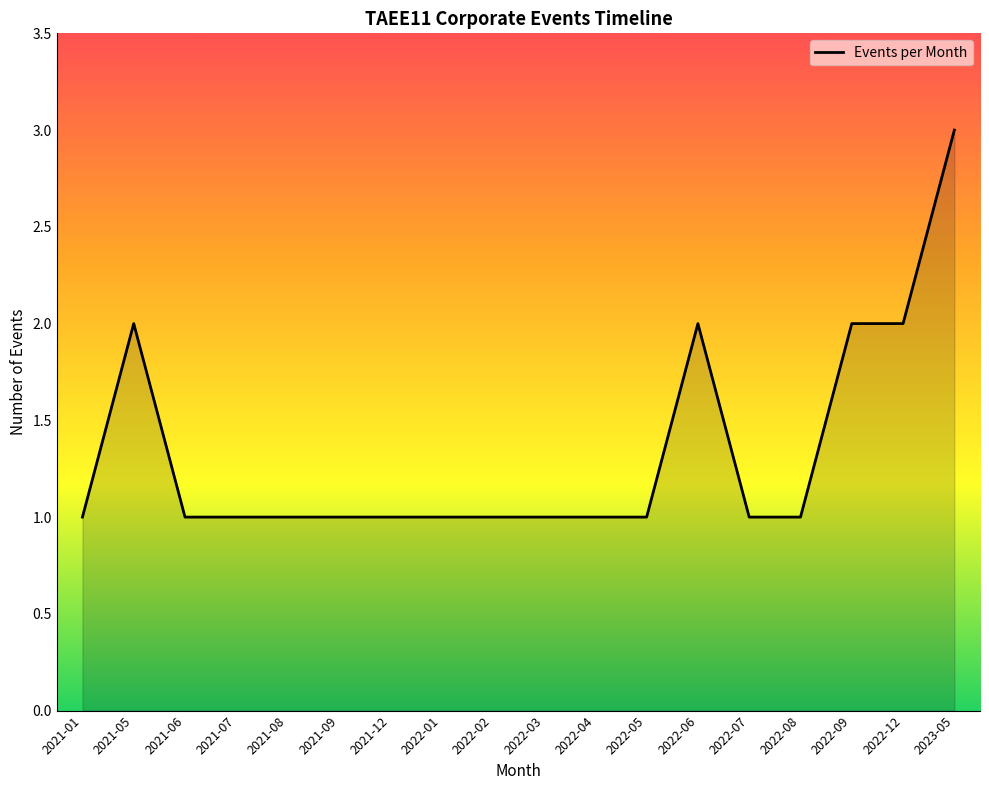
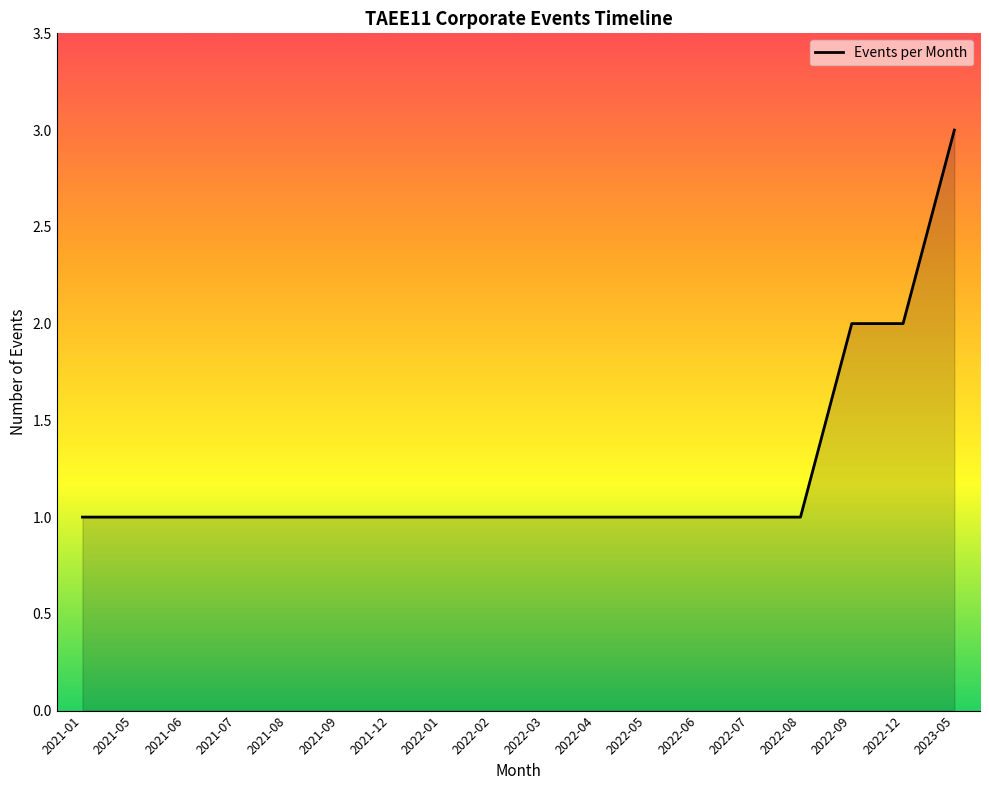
2021-05: 2 -> 1
2022-06: 2 -> 1
